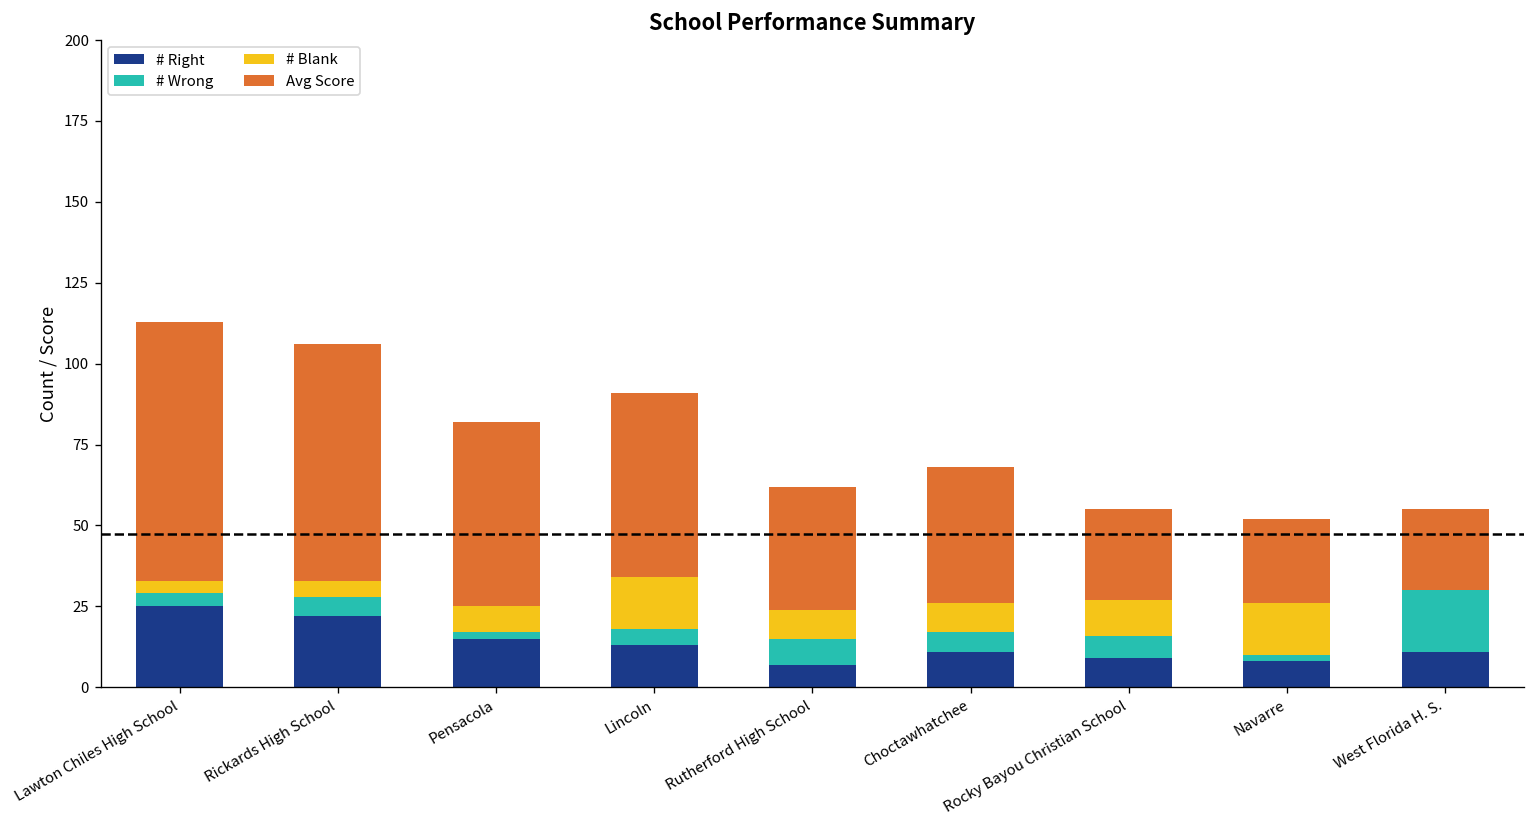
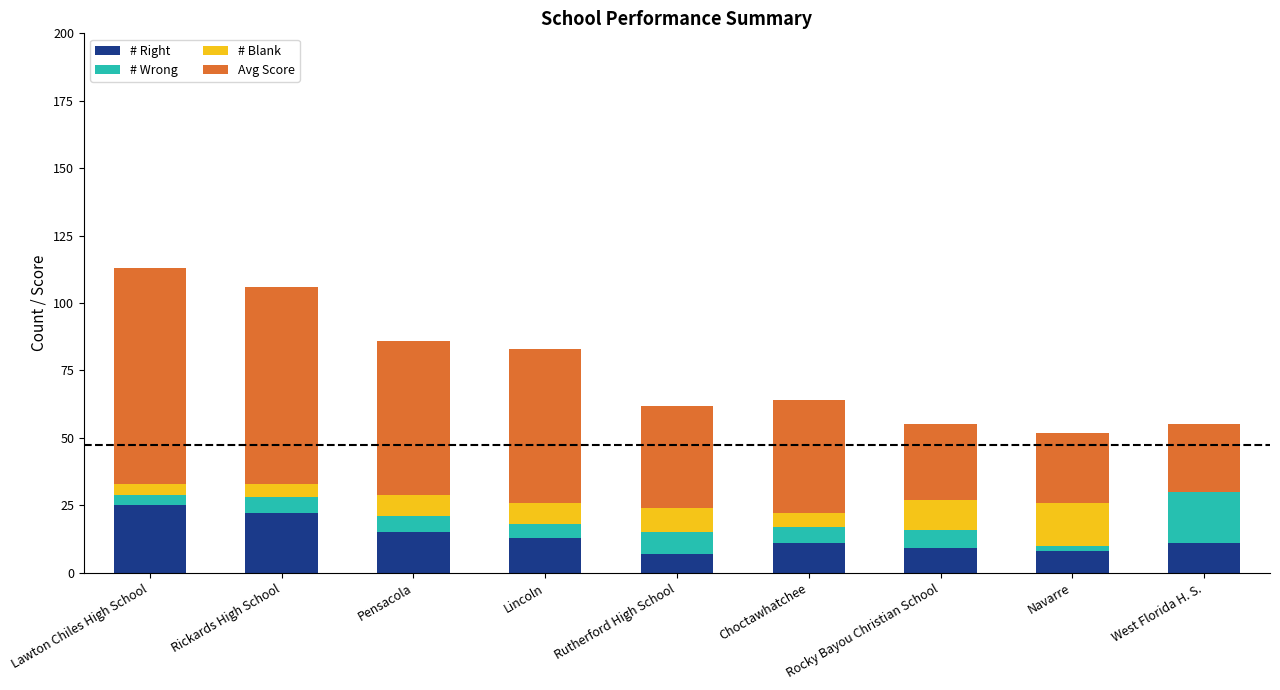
# Wrong, Pensacola: 2 -> 6
# Blank, Lincoln: 16 -> 8
# Blank, Choctawhatchee: 9 -> 5
